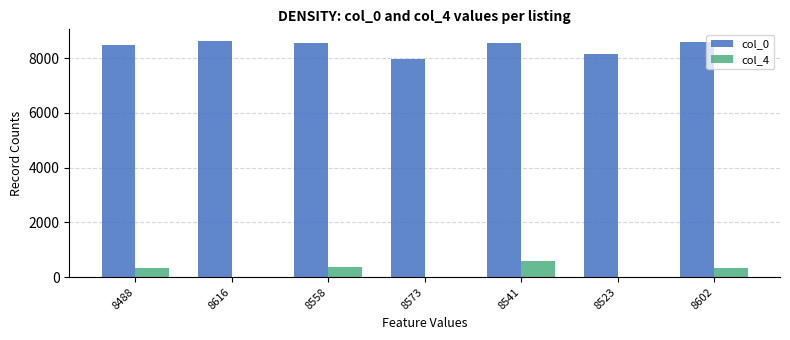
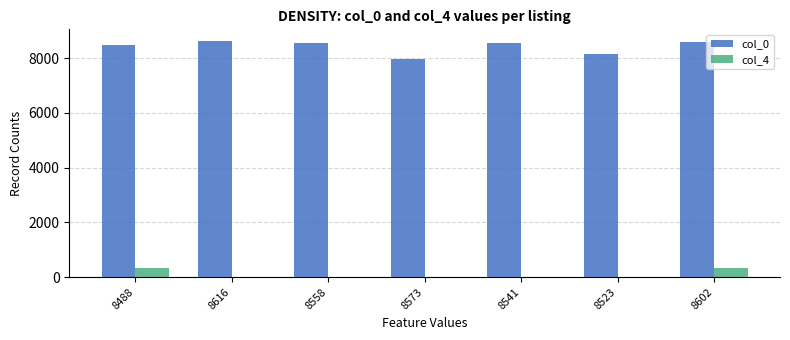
col_4, 8558: 400 -> 0
col_4, 8541: 600 -> 0
